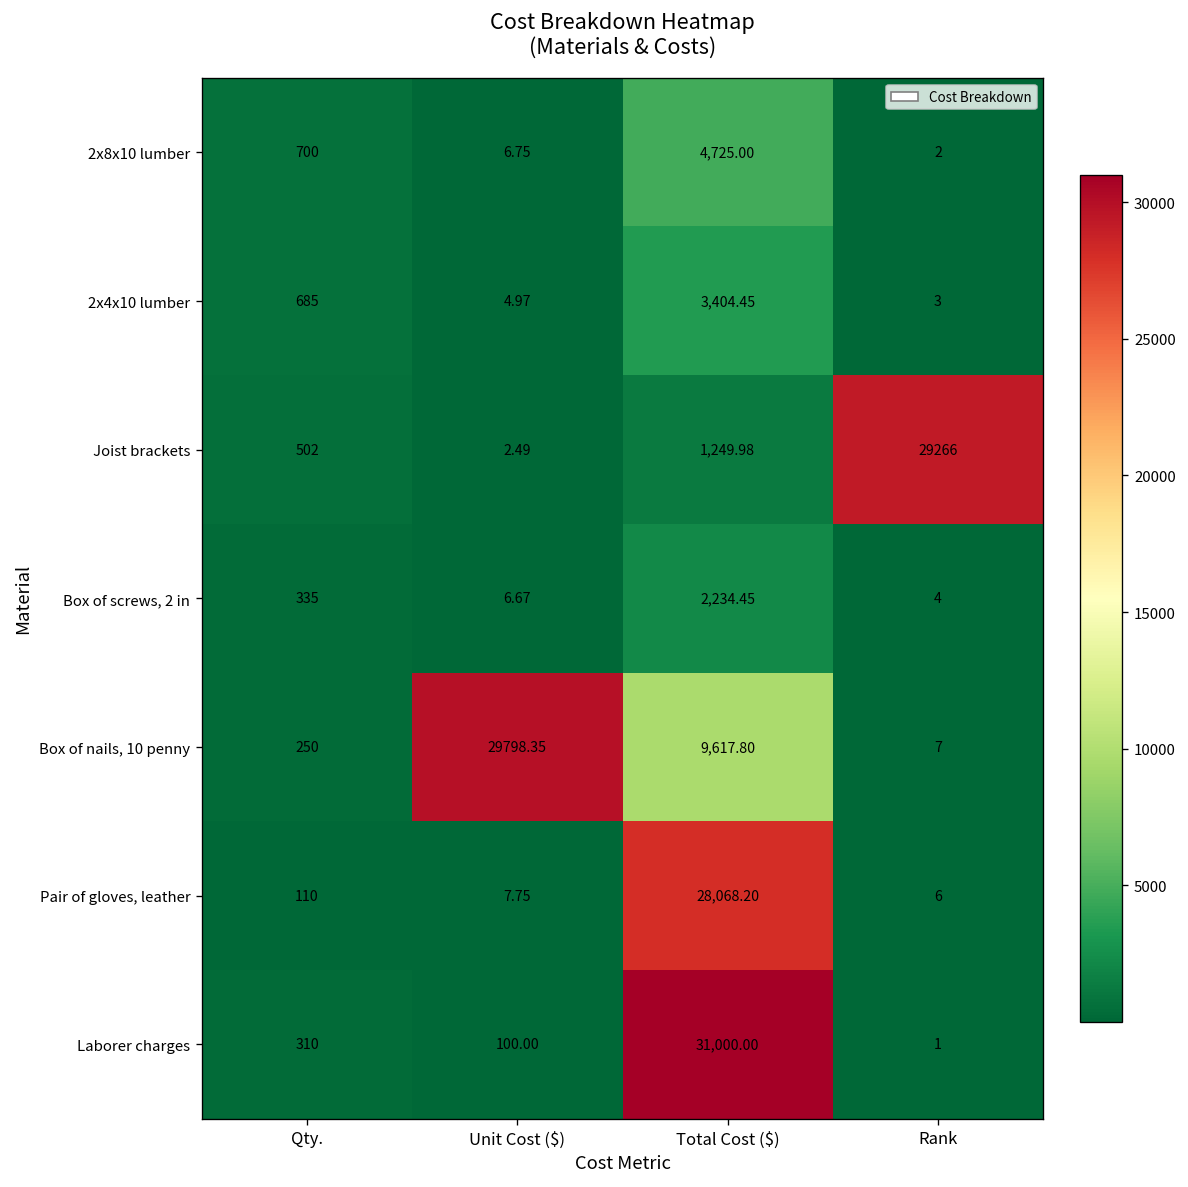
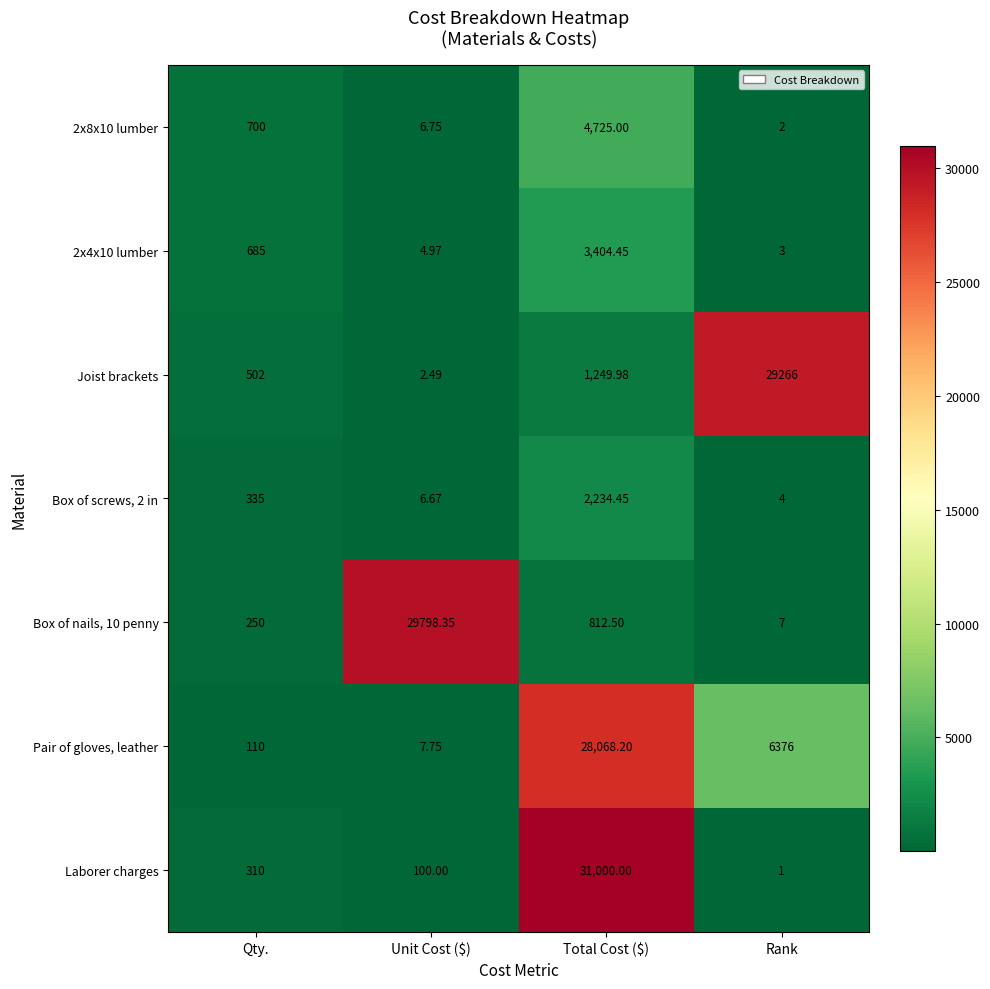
Box of nails, 10 penny, Total Cost ($): 9,617.80 -> 812.50
Pair of gloves, leather, Rank: 6 -> 6376
